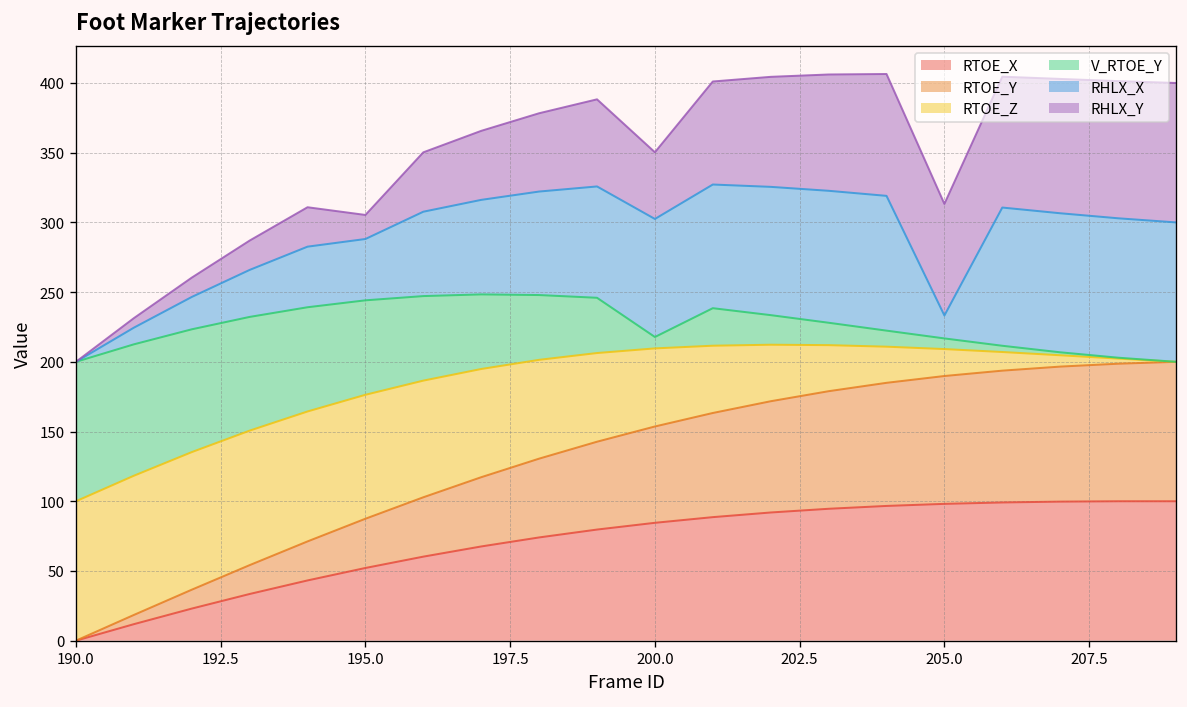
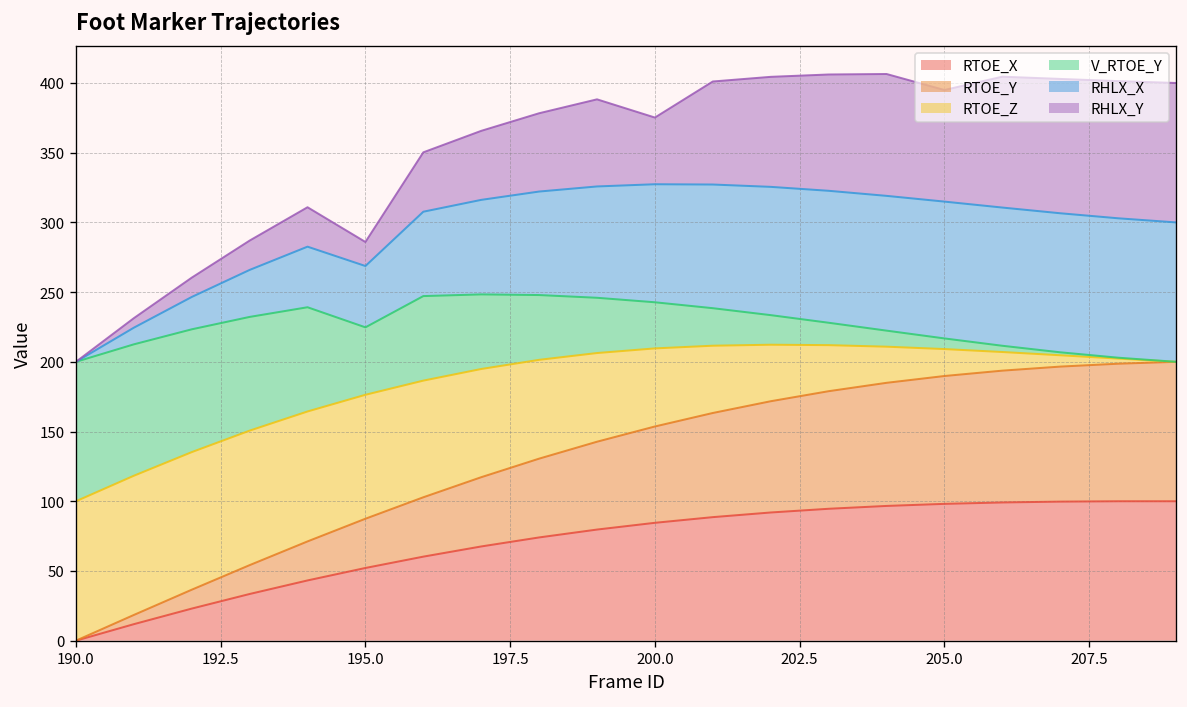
V_RTOE_Y, 195.0: 68 -> 48
V_RTOE_Y, 200.0: 8 -> 33
RHLX_X, 205.0: 16 -> 98
